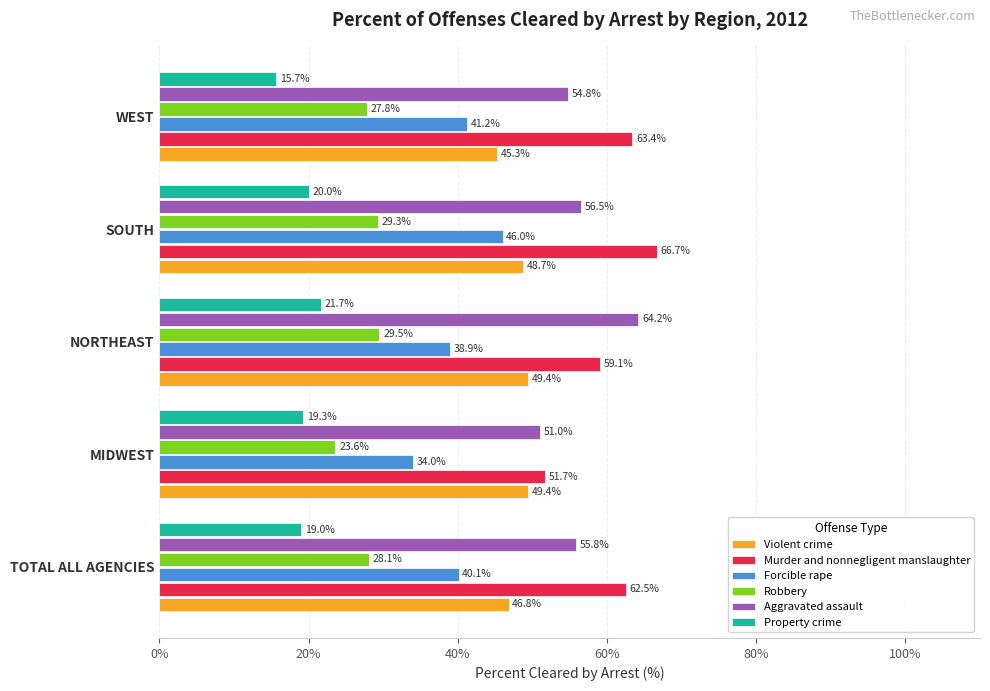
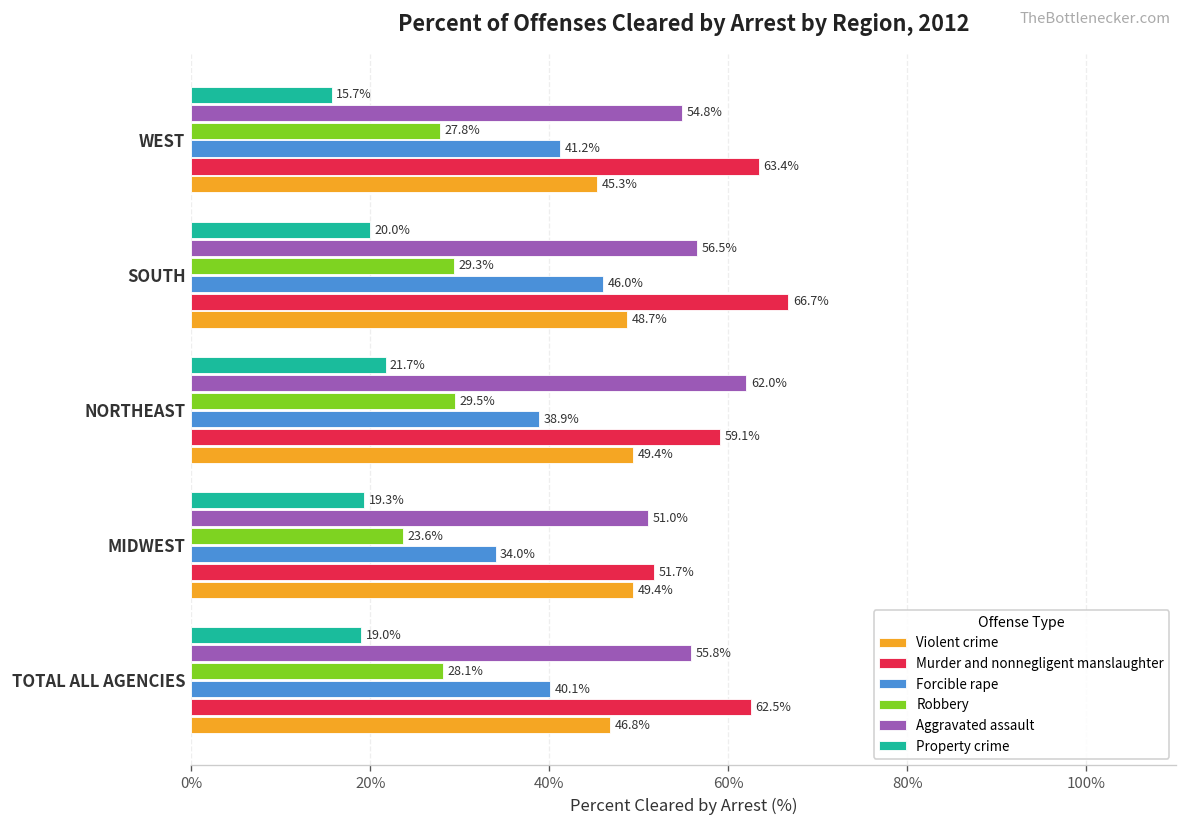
Aggravated assault, NORTHEAST: 64.2% -> 62.0%
